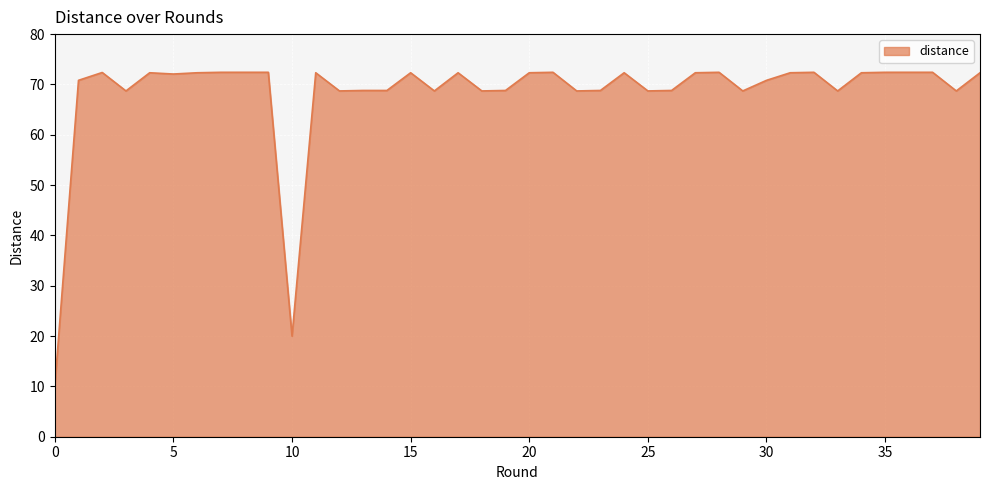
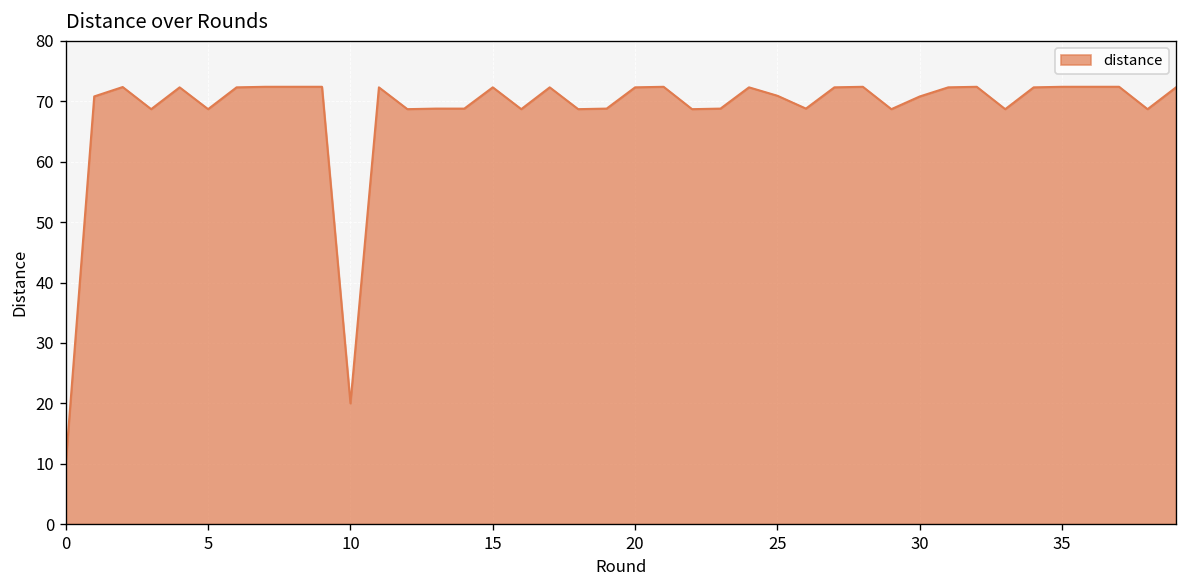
5: 72 -> 69
25: 69 -> 71
